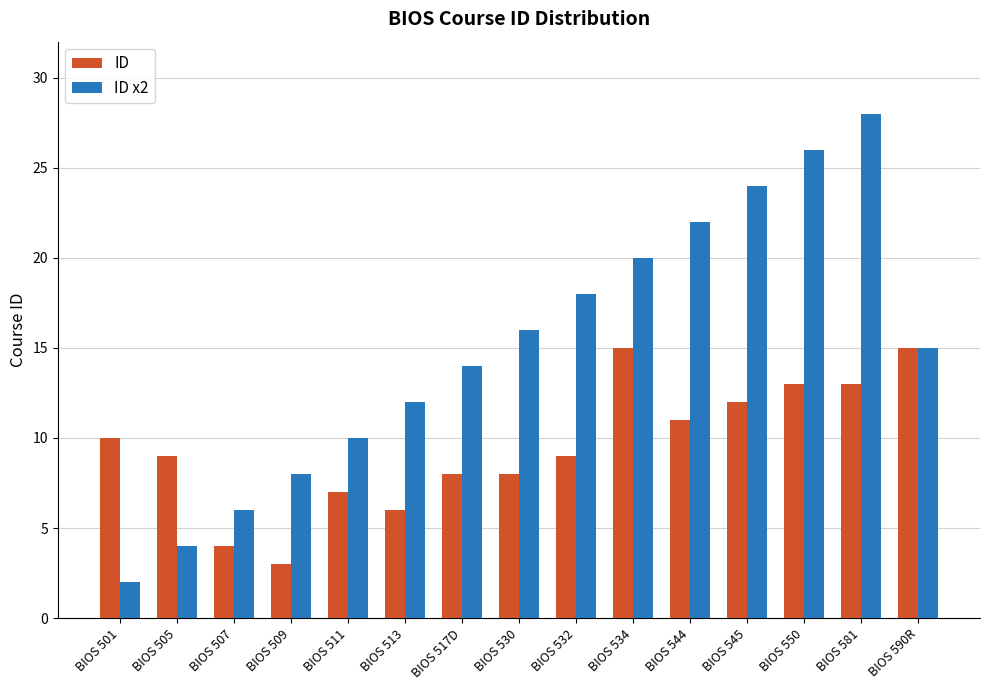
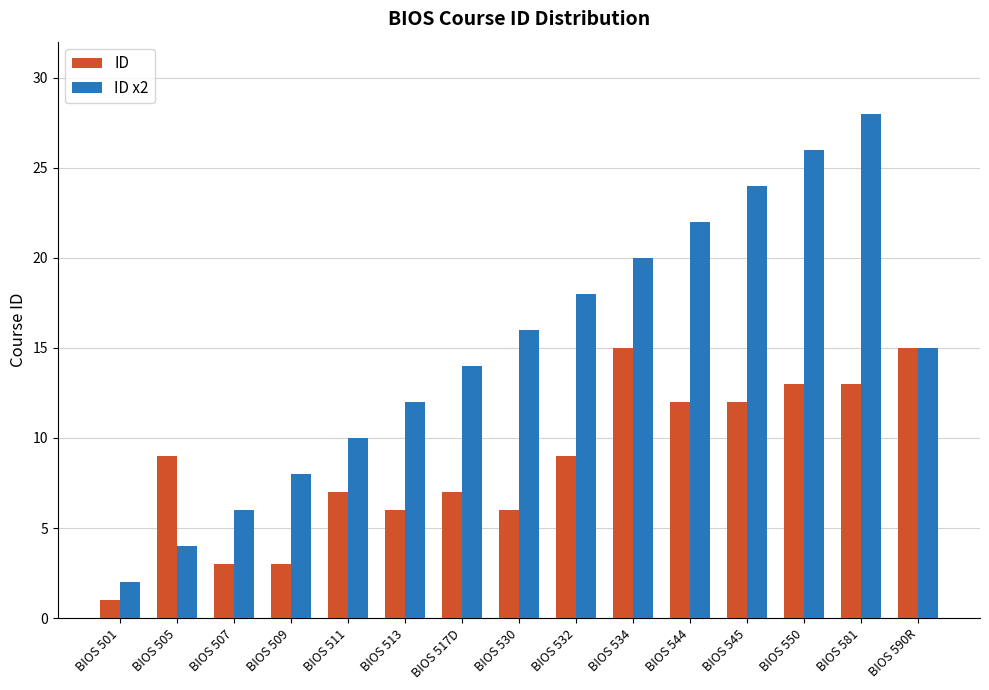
ID, BIOS 501: 10 -> 1
ID, BIOS 507: 4 -> 3
ID, BIOS 517D: 8 -> 7
ID, BIOS 530: 8 -> 6
ID, BIOS 544: 11 -> 12
